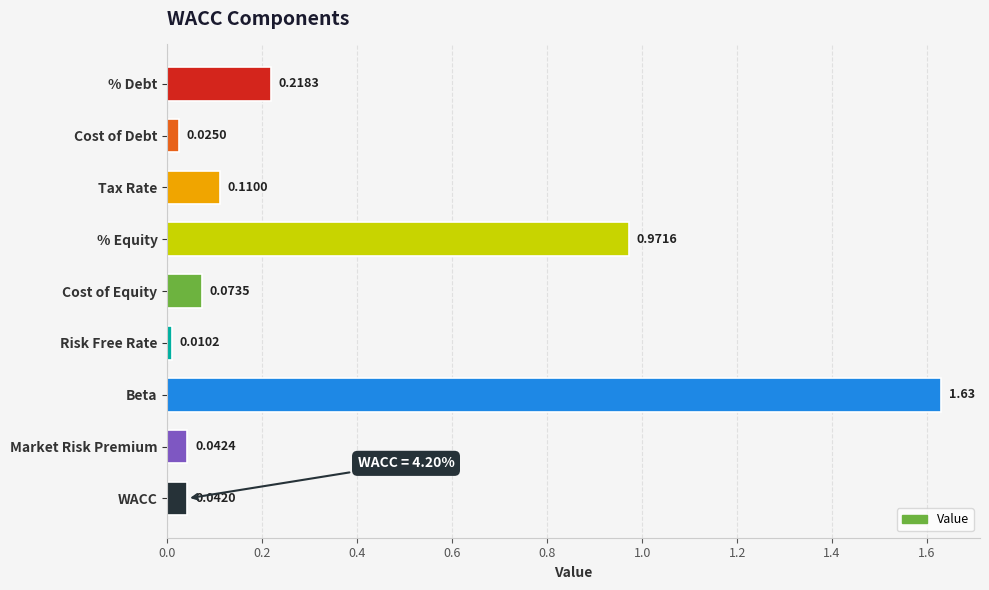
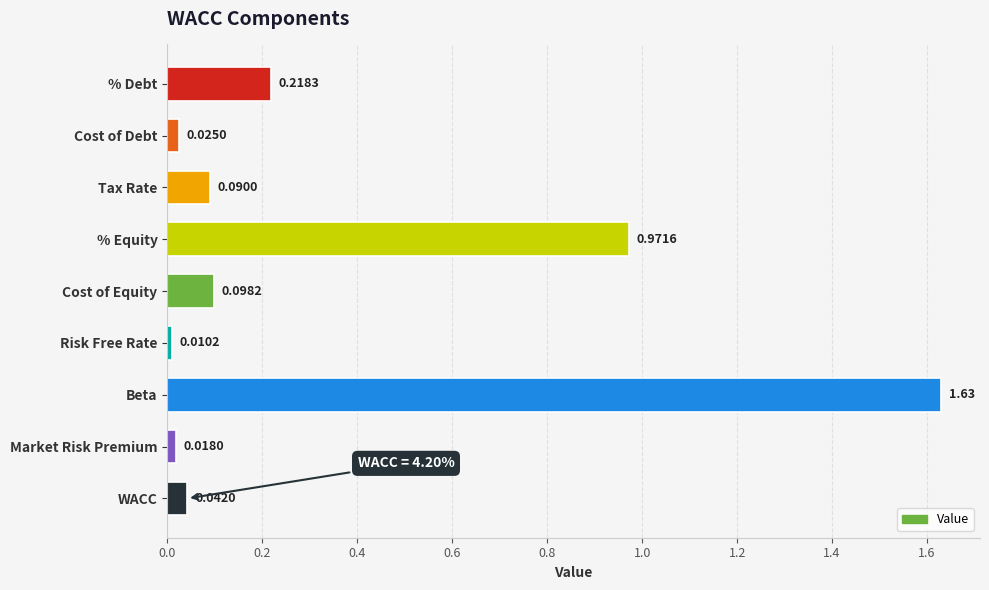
Tax Rate: 0.1100 -> 0.0900
Cost of Equity: 0.0735 -> 0.0982
Market Risk Premium: 0.0424 -> 0.0180
